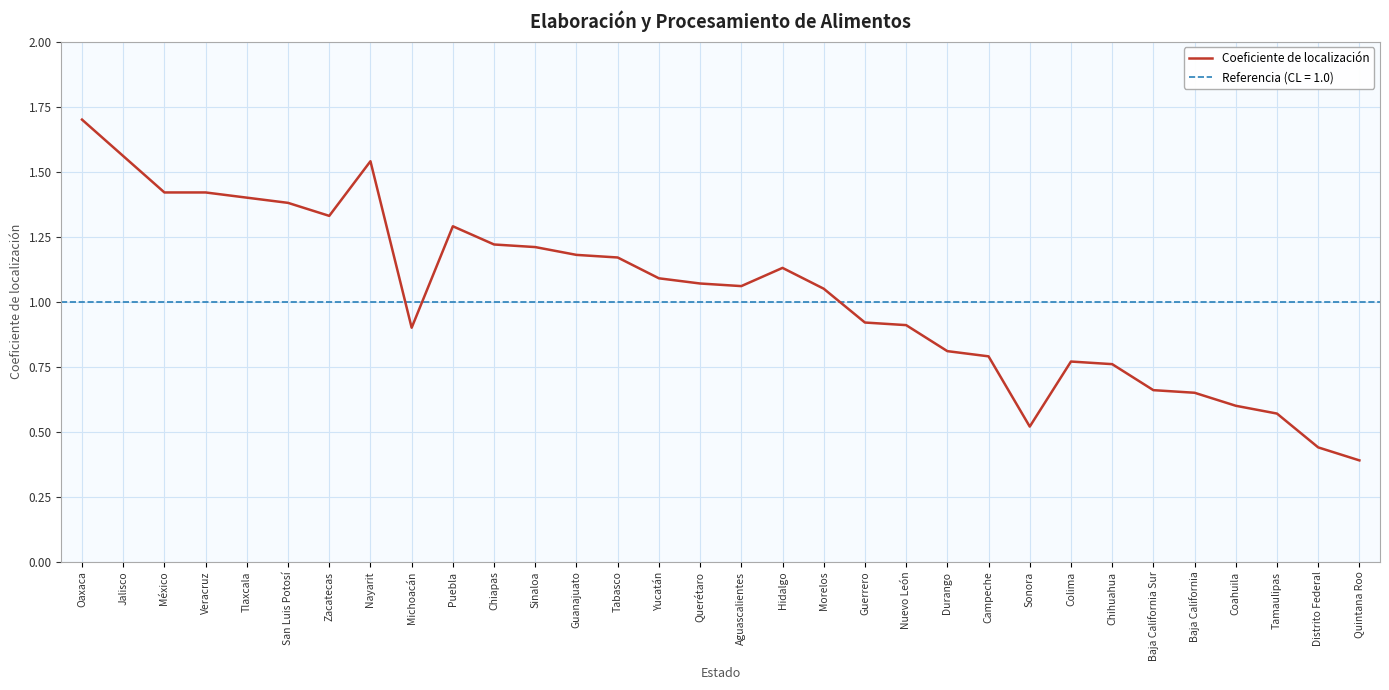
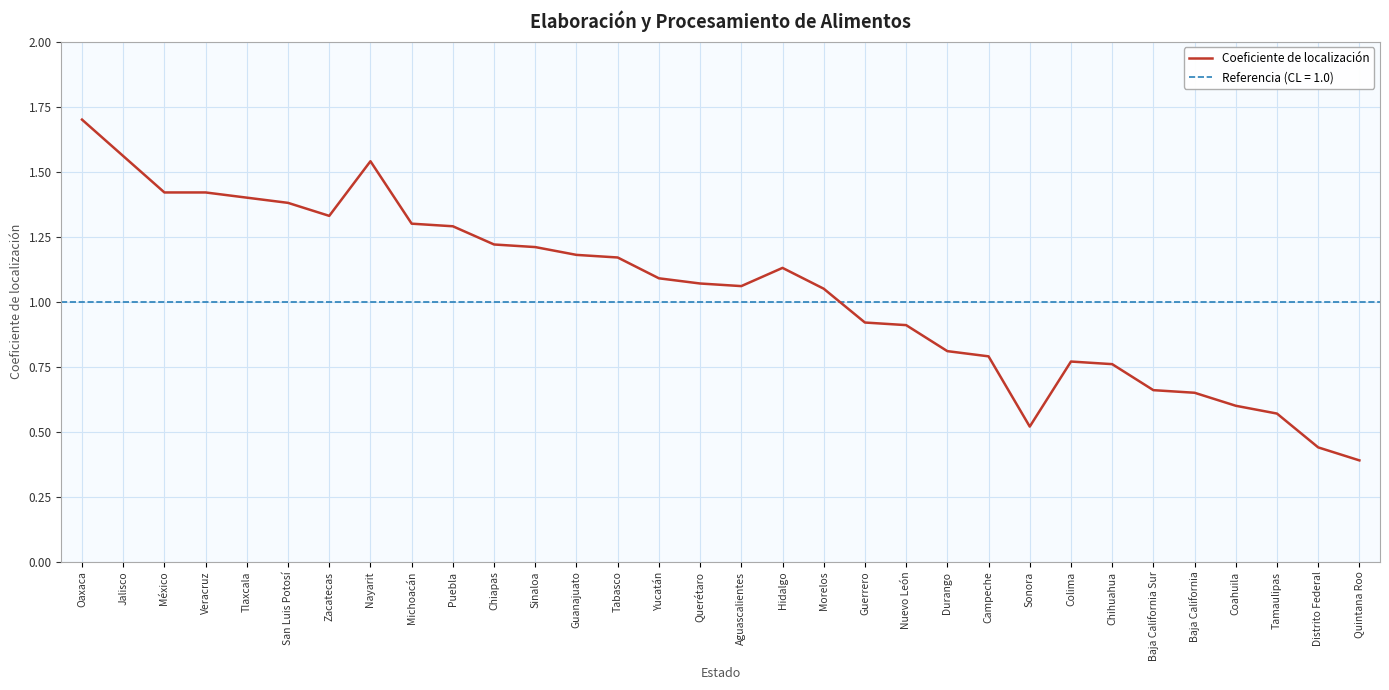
Michoacán: 0.9 -> 1.3
